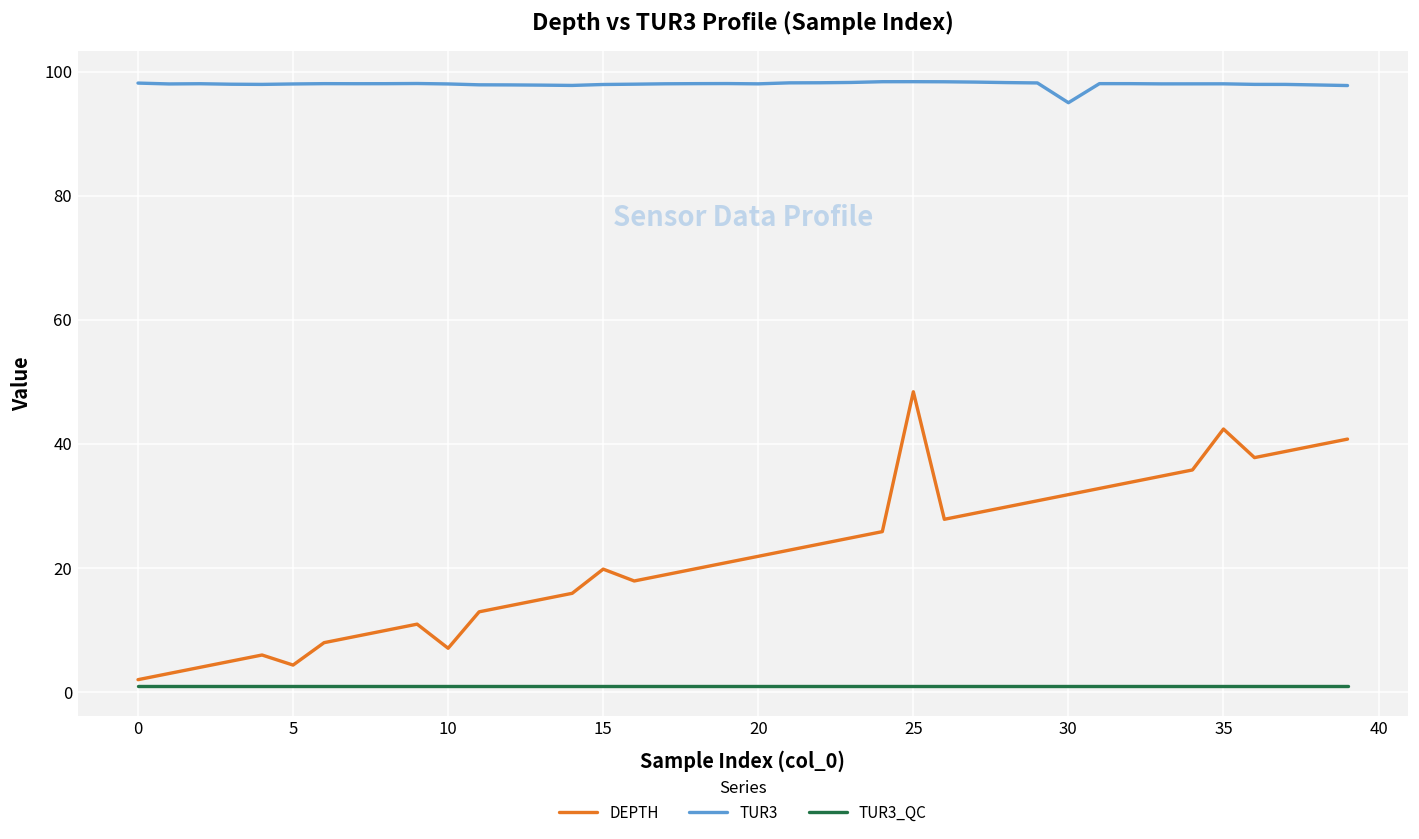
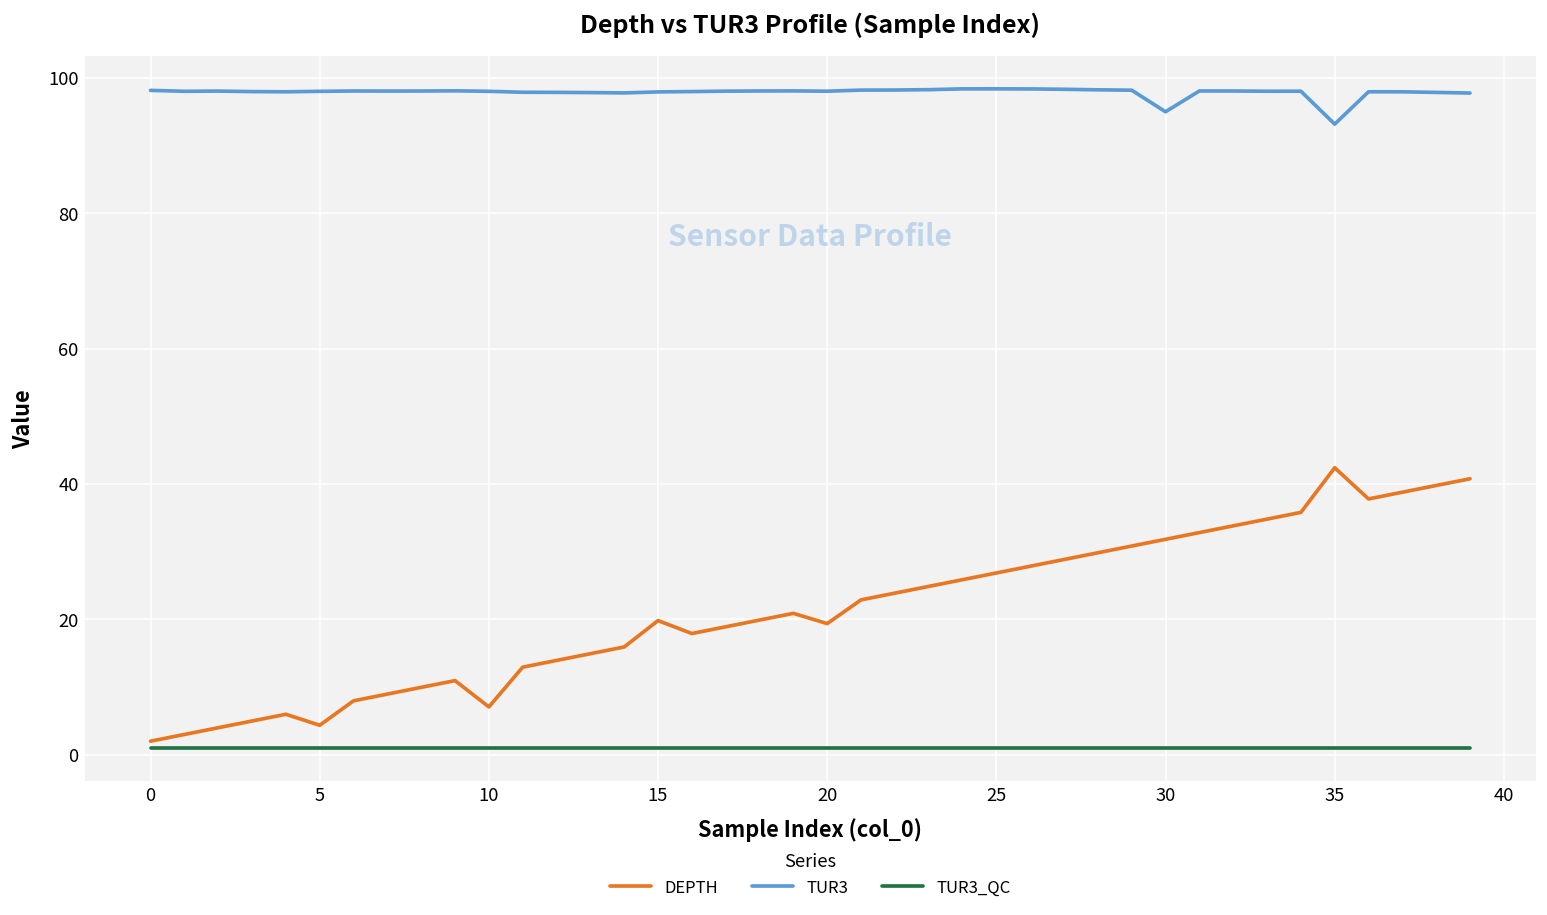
DEPTH, 20: 22 -> 19
DEPTH, 25: 48 -> 27
TUR3, 35: 98 -> 93
